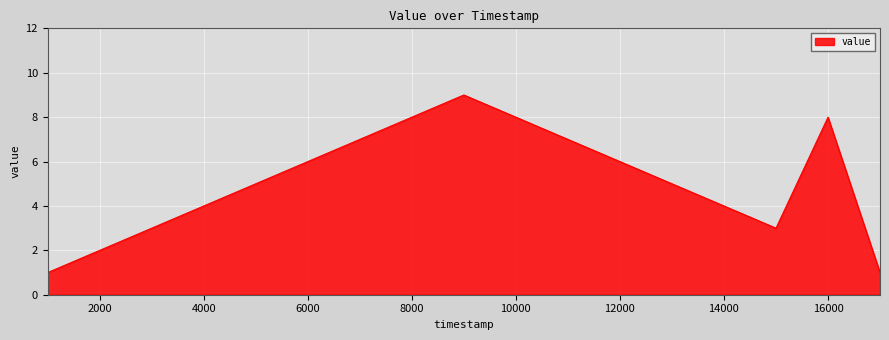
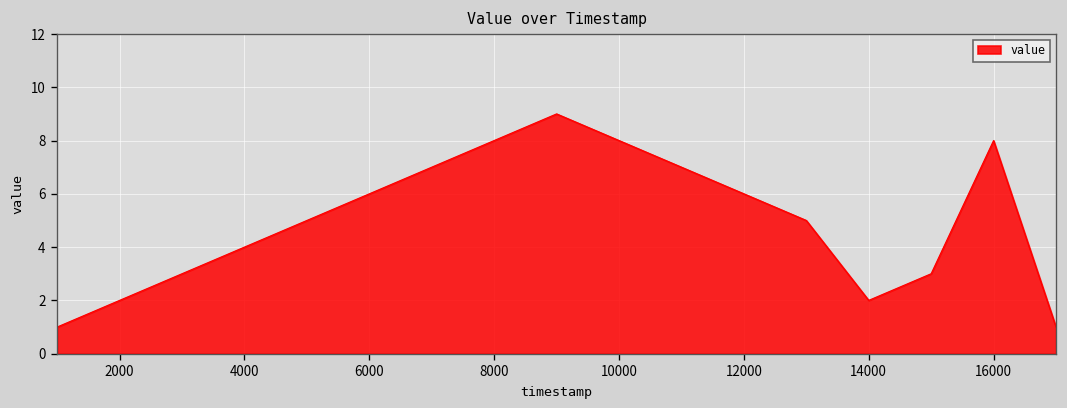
14000: 4 -> 2
